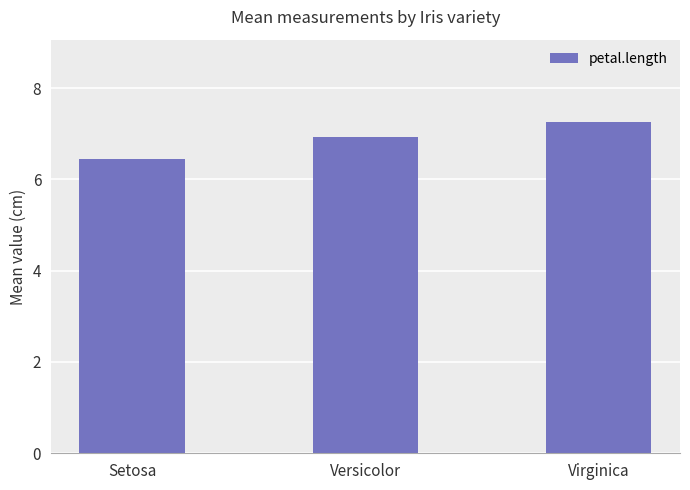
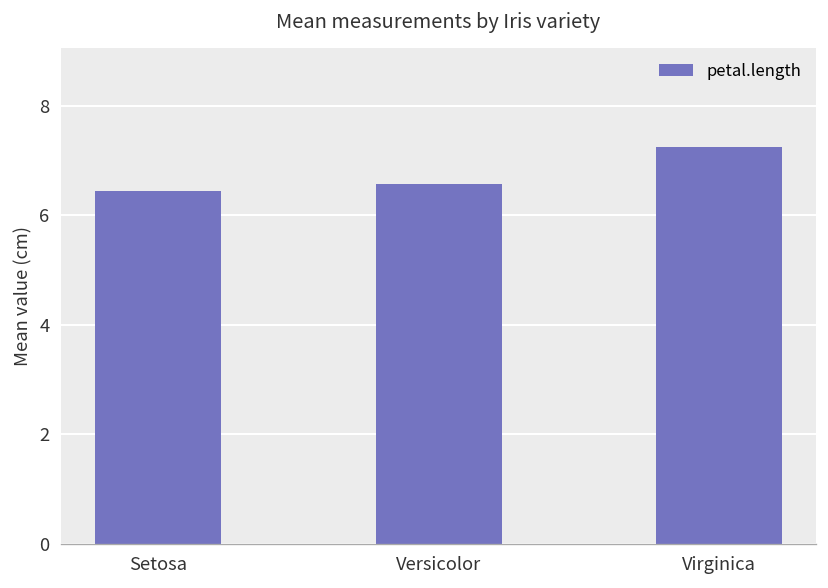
Versicolor: 6.9 -> 6.6
